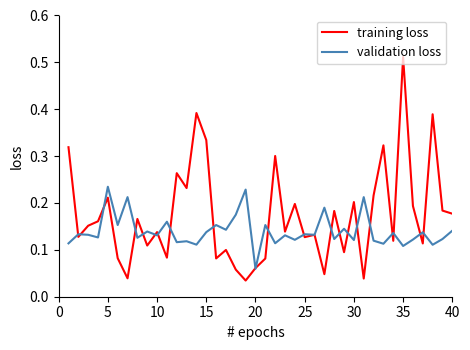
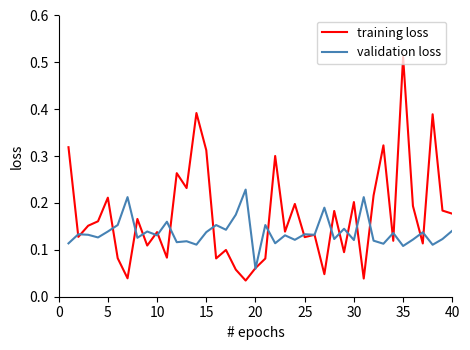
validation loss, 5: 0.23 -> 0.14
training loss, 15: 0.33 -> 0.31
